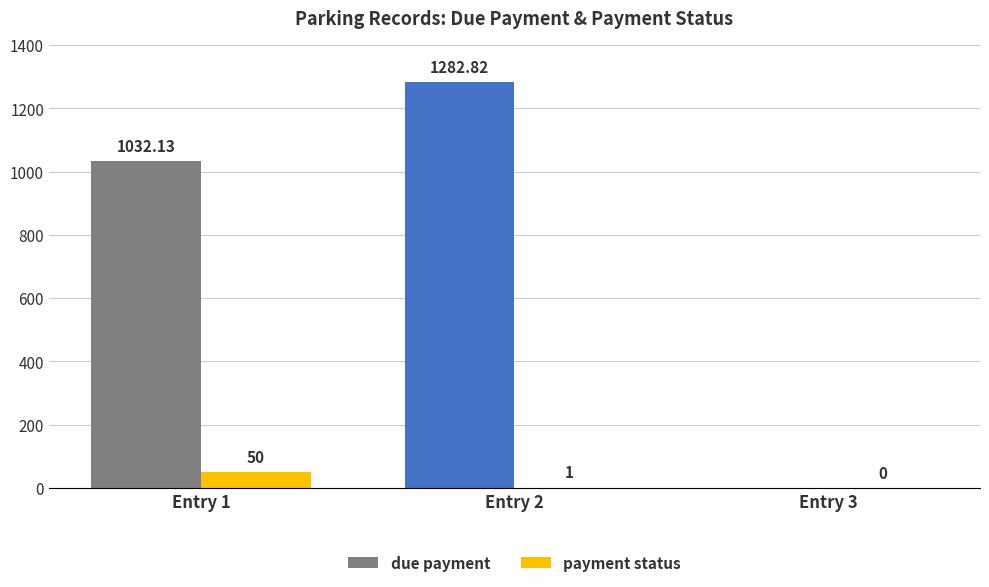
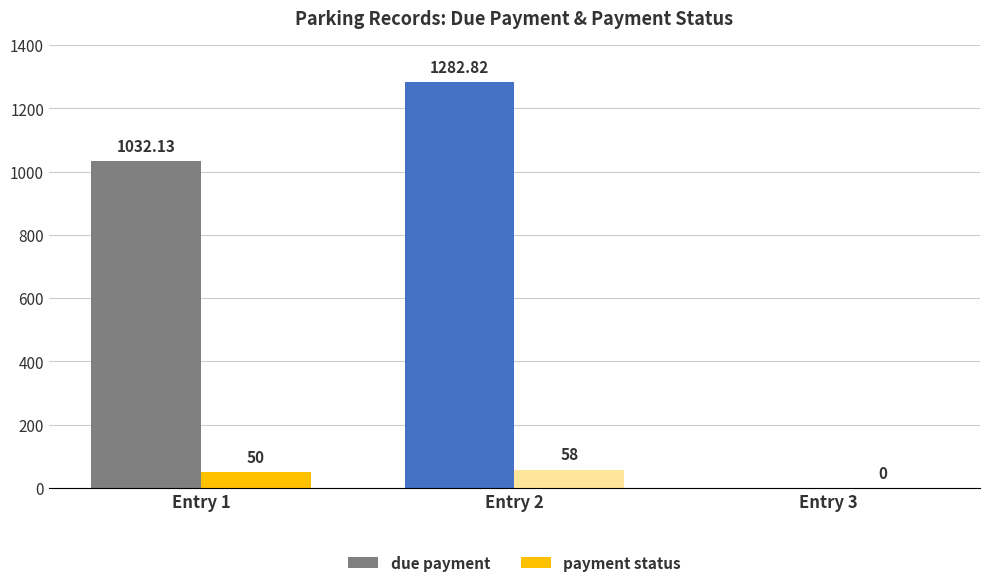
payment status, Entry 2: 1 -> 58
